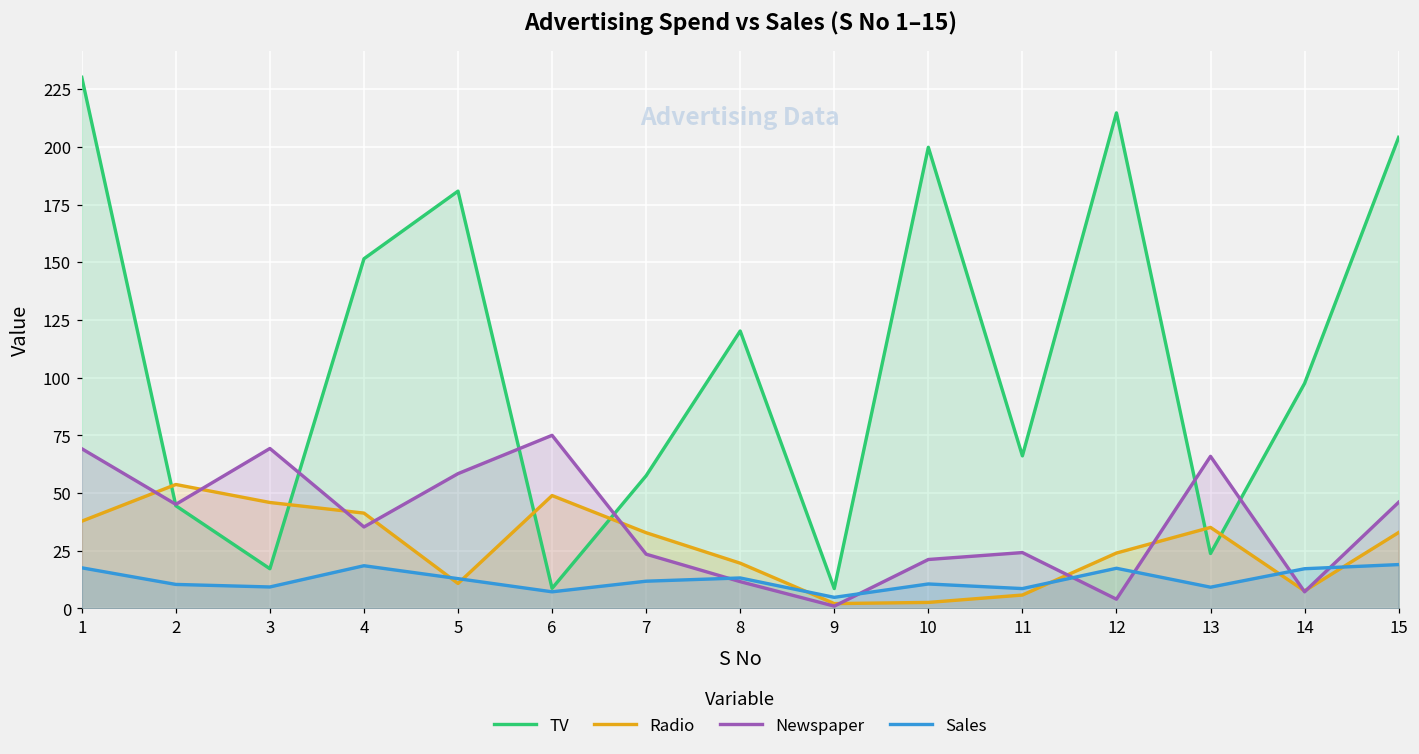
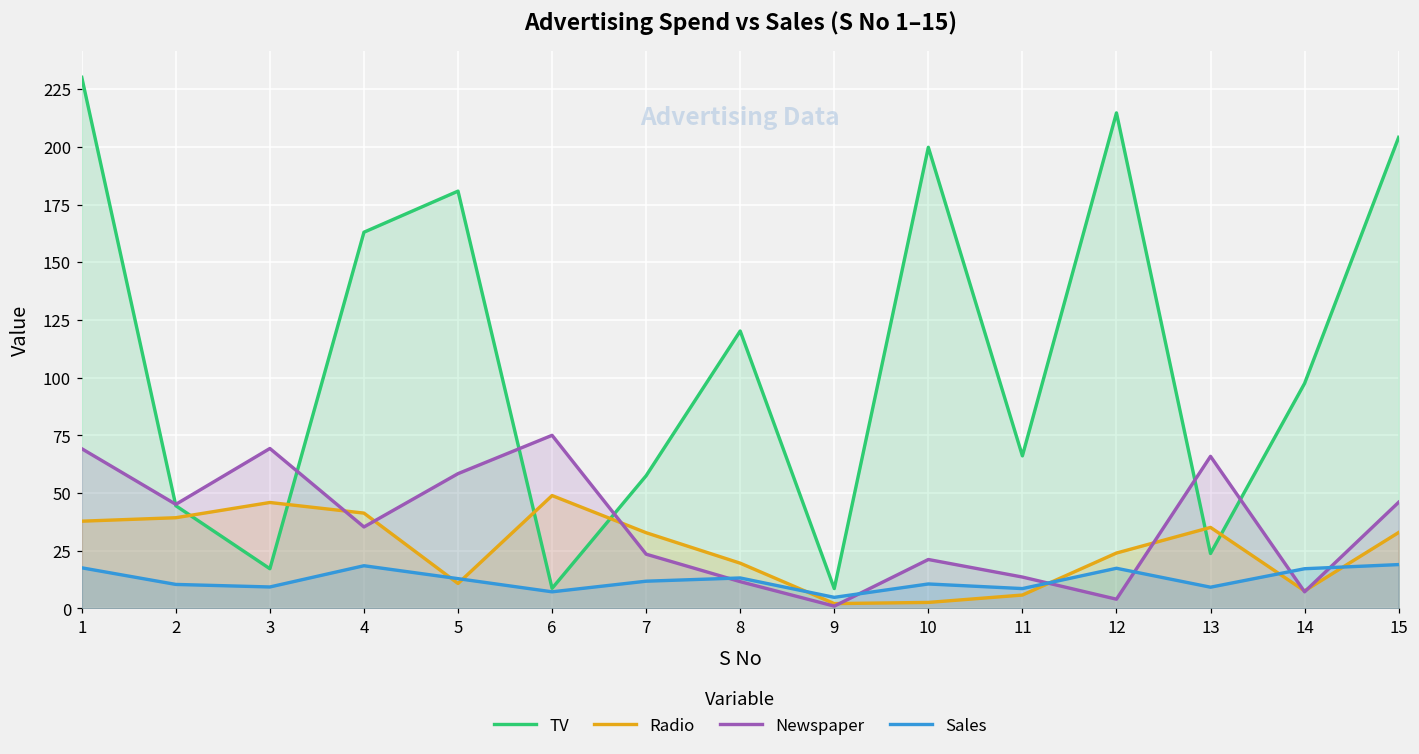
Radio, 2: 54 -> 39
TV, 4: 152 -> 163
Newspaper, 11: 24 -> 14
